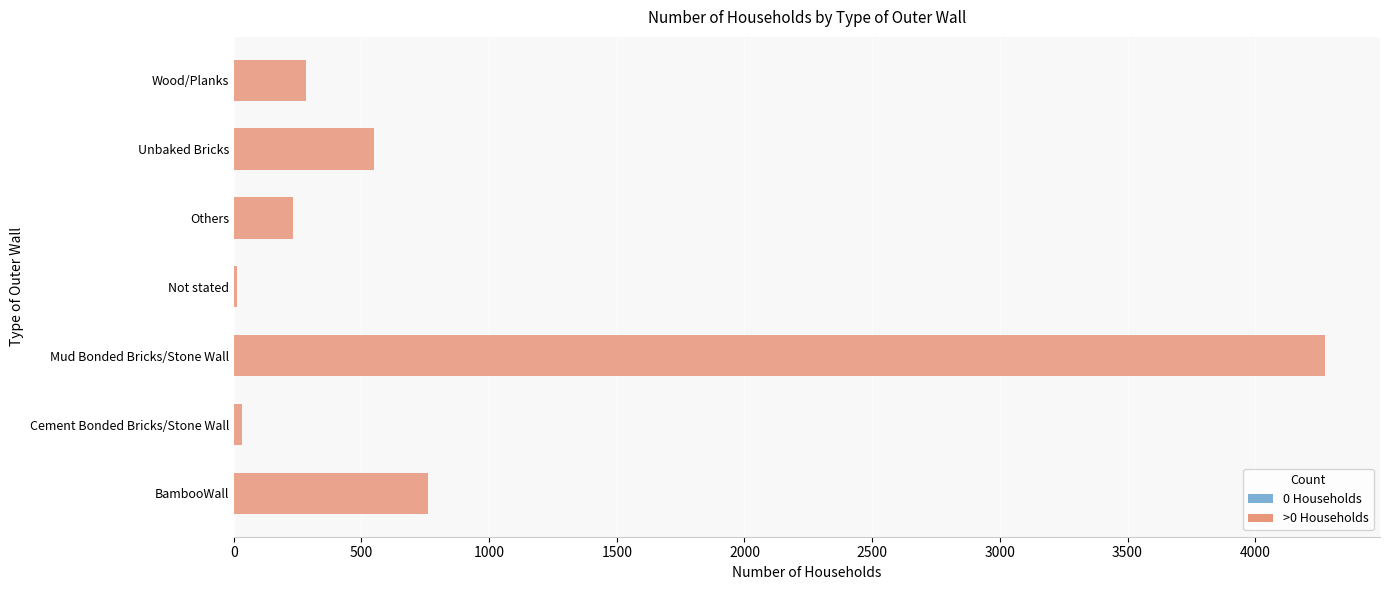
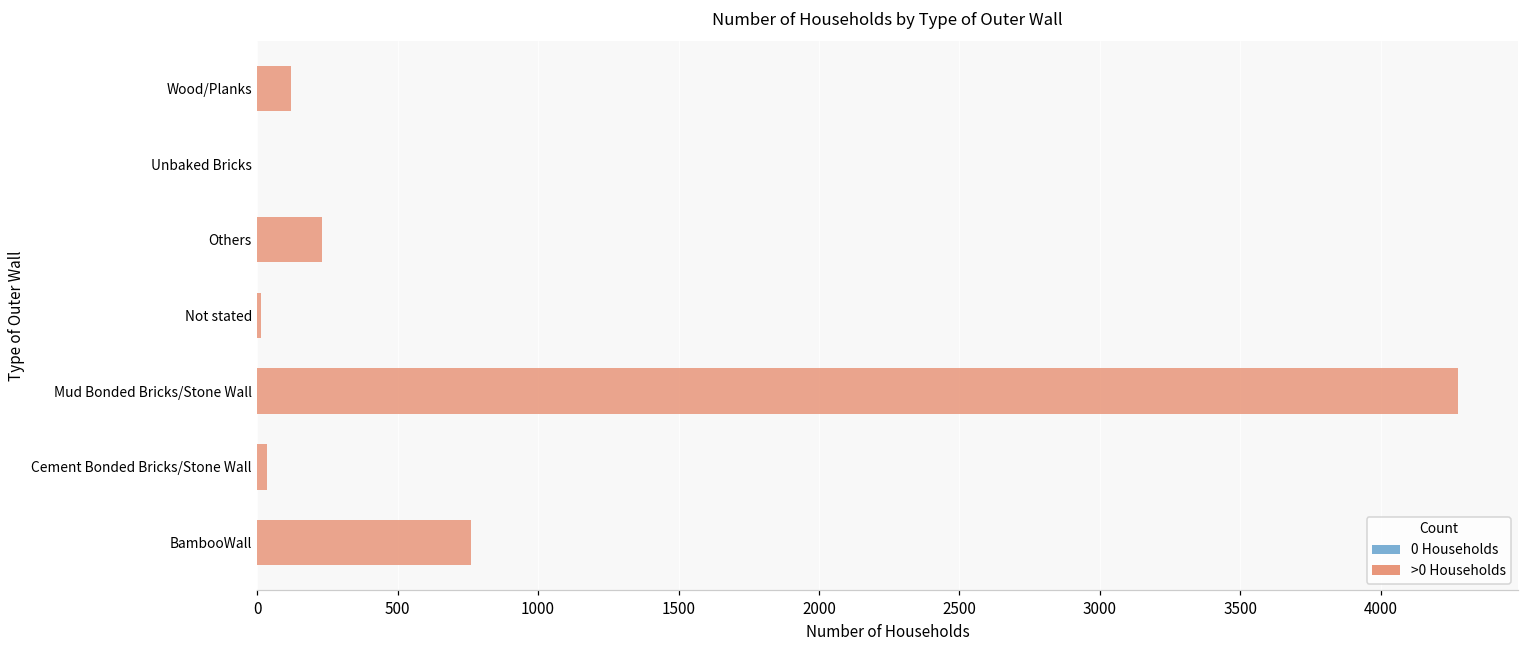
Wood/Planks: 280 -> 120
Unbaked Bricks: 550 -> 0
